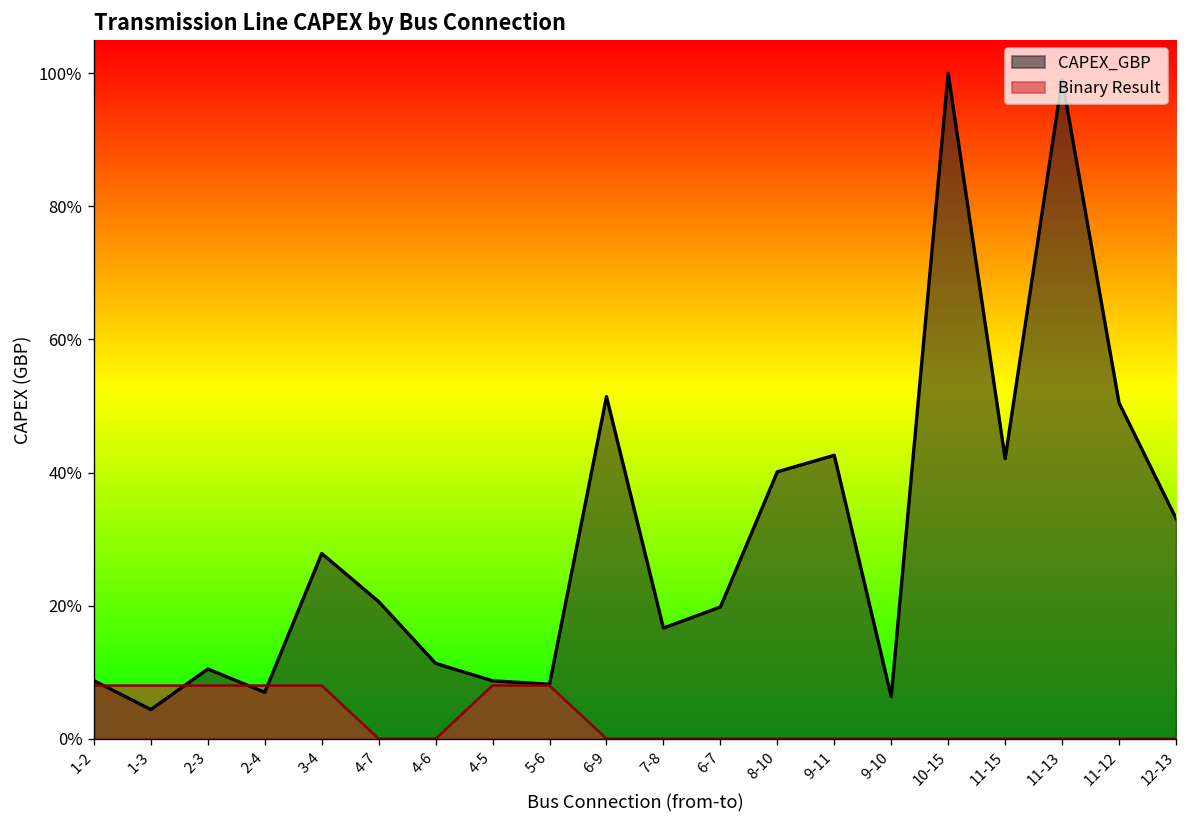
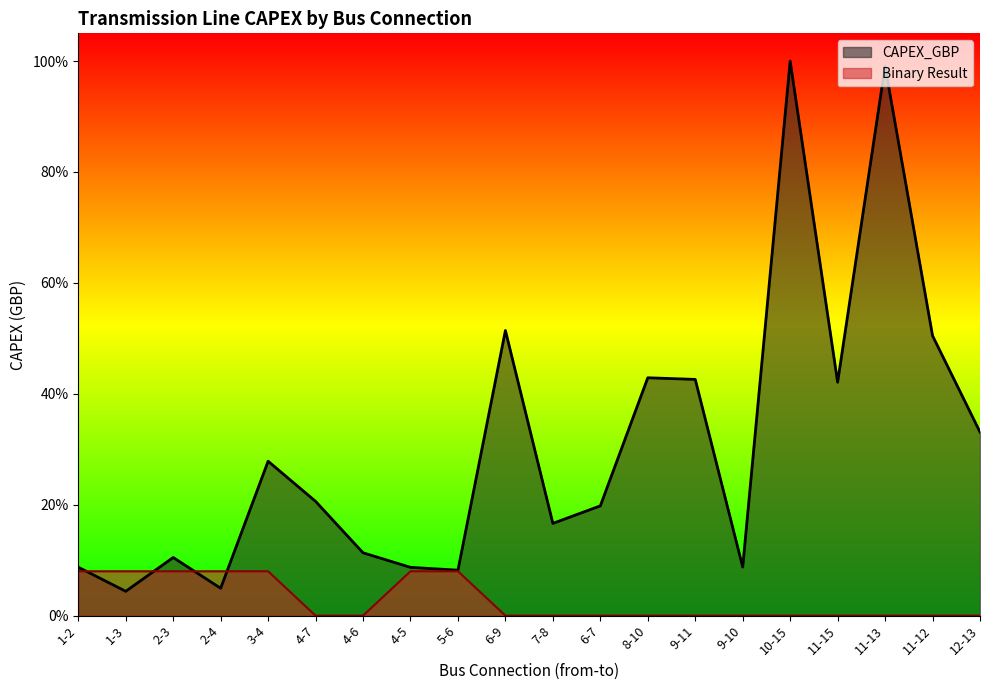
CAPEX_GBP, 2-4: 7% -> 5%
CAPEX_GBP, 8-10: 40% -> 43%
CAPEX_GBP, 9-10: 6% -> 9%
